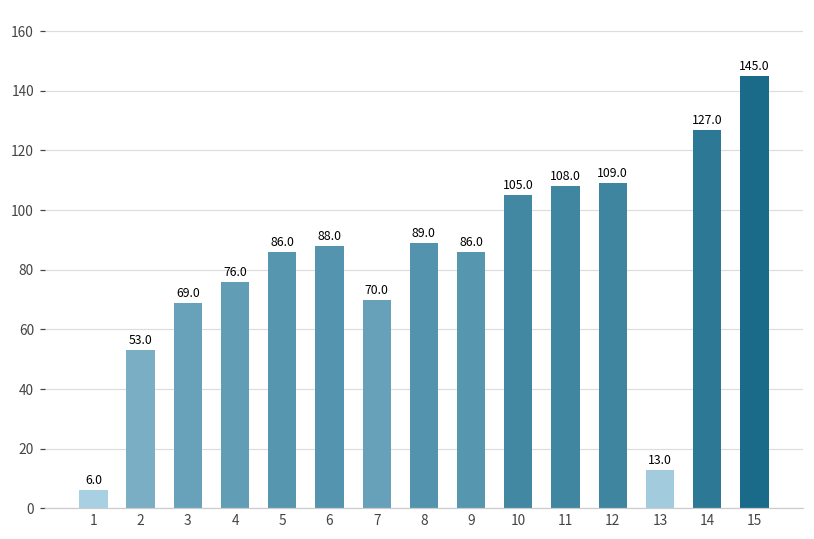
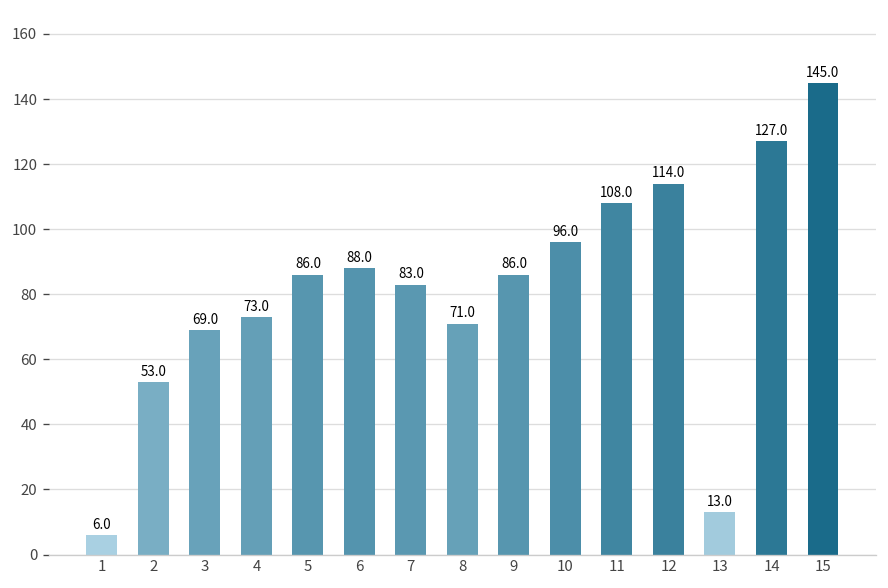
4: 76.0 -> 73.0
7: 70.0 -> 83.0
8: 89.0 -> 71.0
10: 105.0 -> 96.0
12: 109.0 -> 114.0
